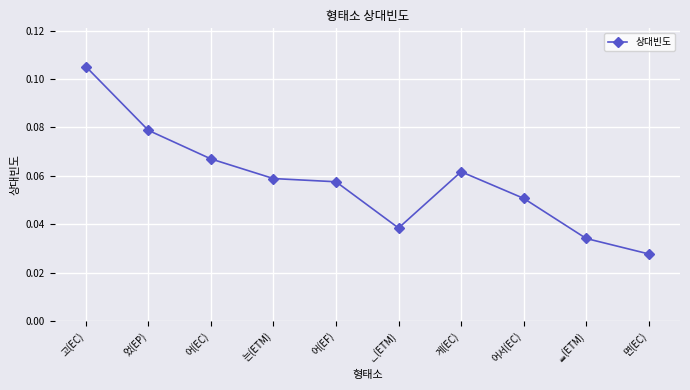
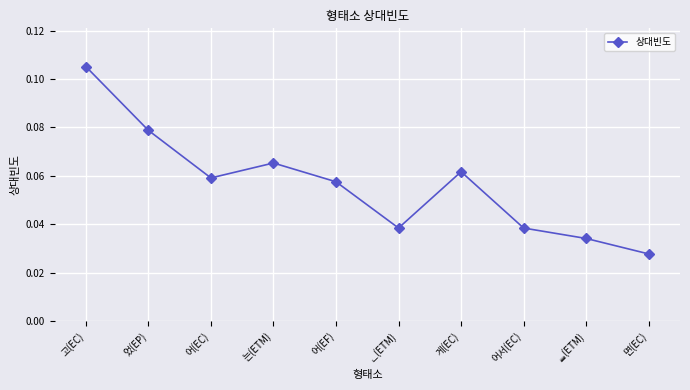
어(EC): 0.067 -> 0.059
는(ETM): 0.059 -> 0.065
어서(EC): 0.051 -> 0.038
